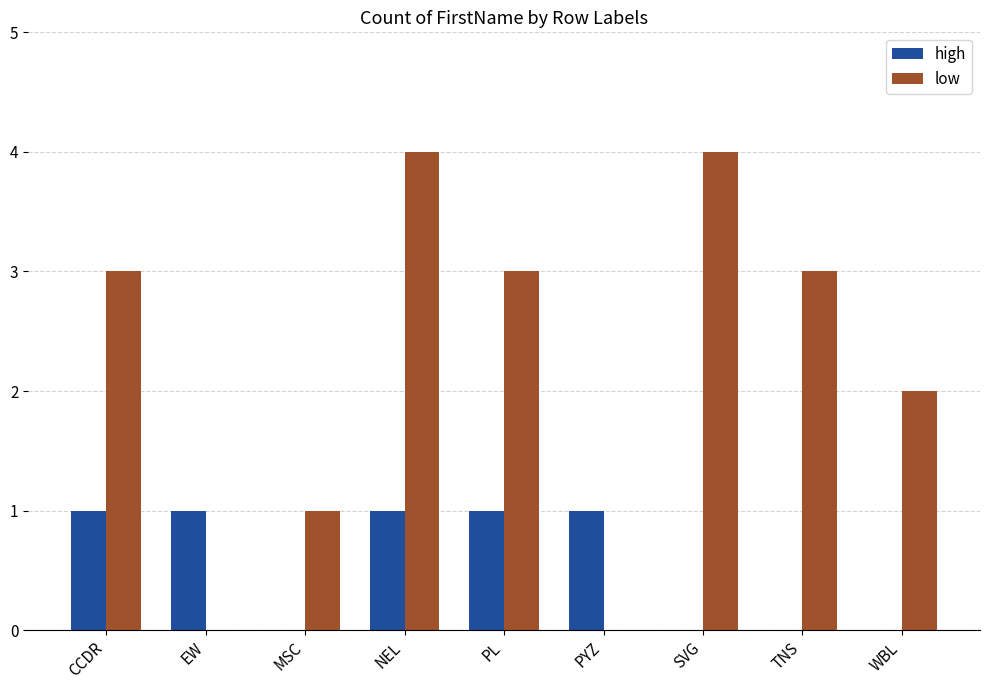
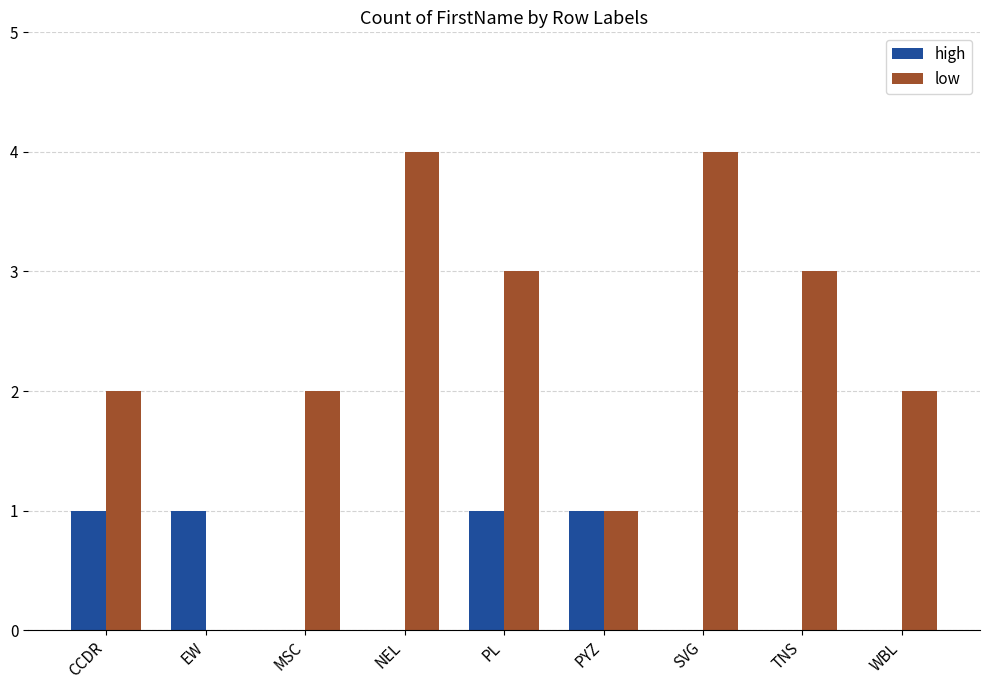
low, CCDR: 3 -> 2
low, MSC: 1 -> 2
high, NEL: 1 -> 0
low, PYZ: 0 -> 1
